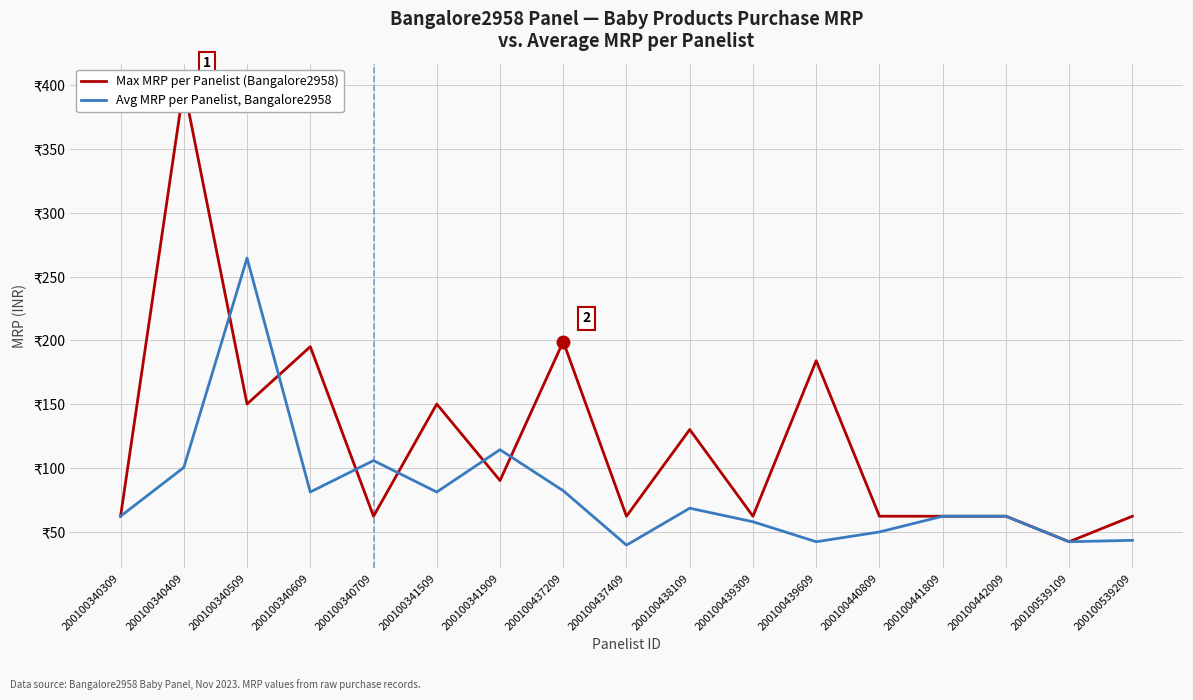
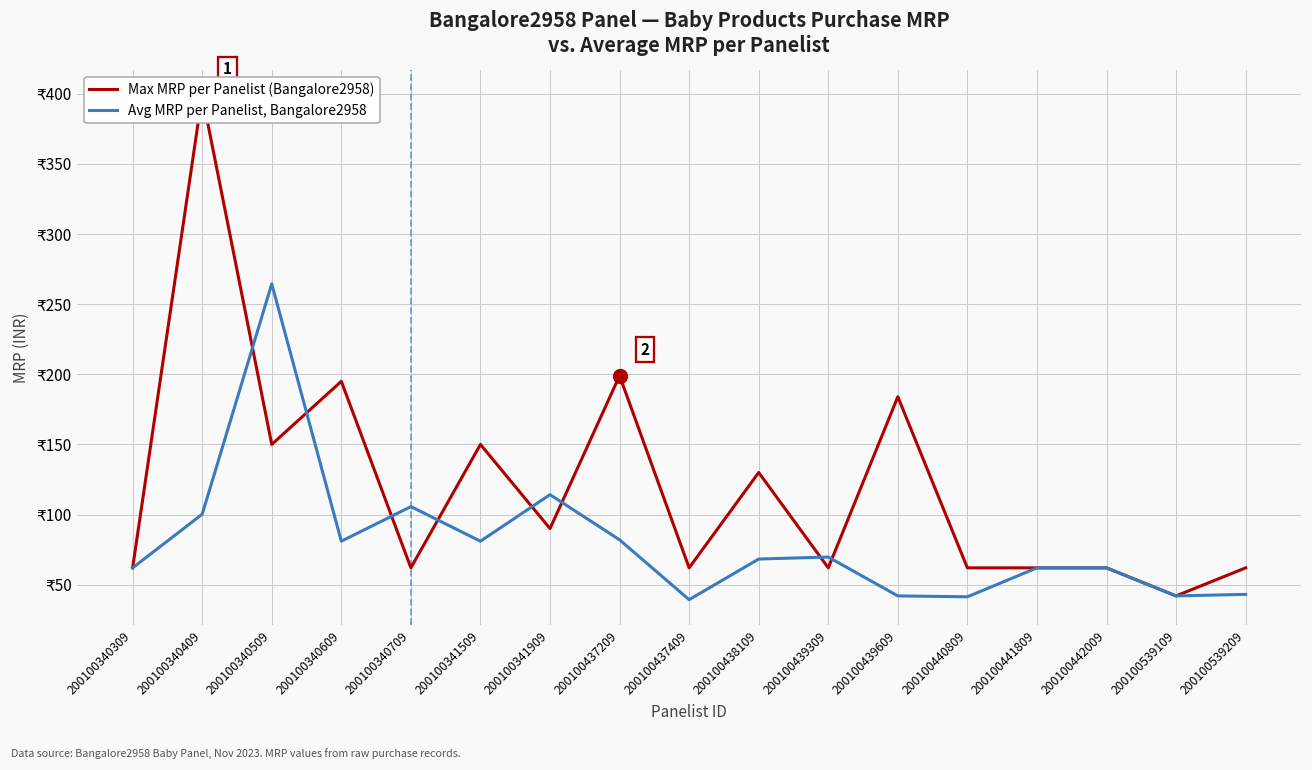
Avg MRP per Panelist, Bangalore2958, 200100439309: ₹58 -> ₹70
Avg MRP per Panelist, Bangalore2958, 200100440809: ₹50 -> ₹41
